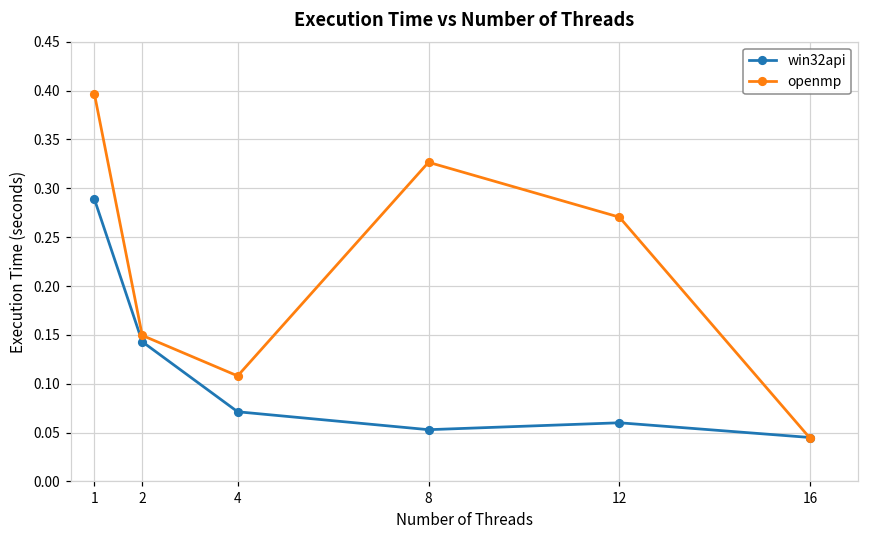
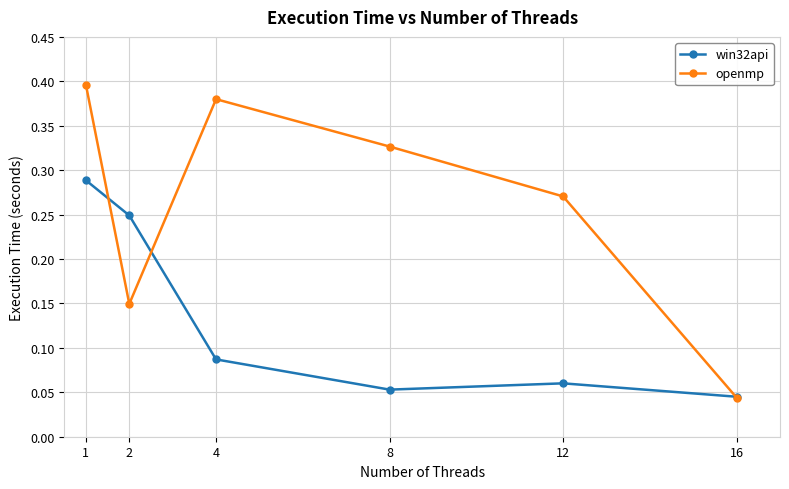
win32api, 2: 0.14 -> 0.25
win32api, 4: 0.07 -> 0.09
openmp, 4: 0.11 -> 0.38
